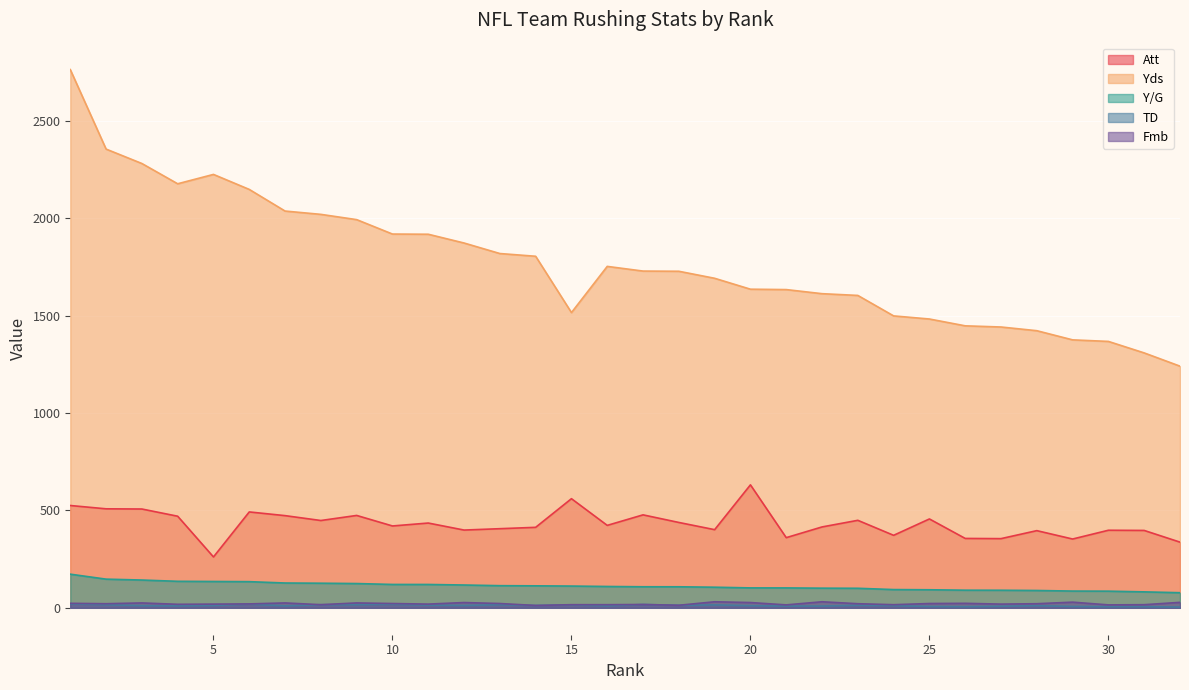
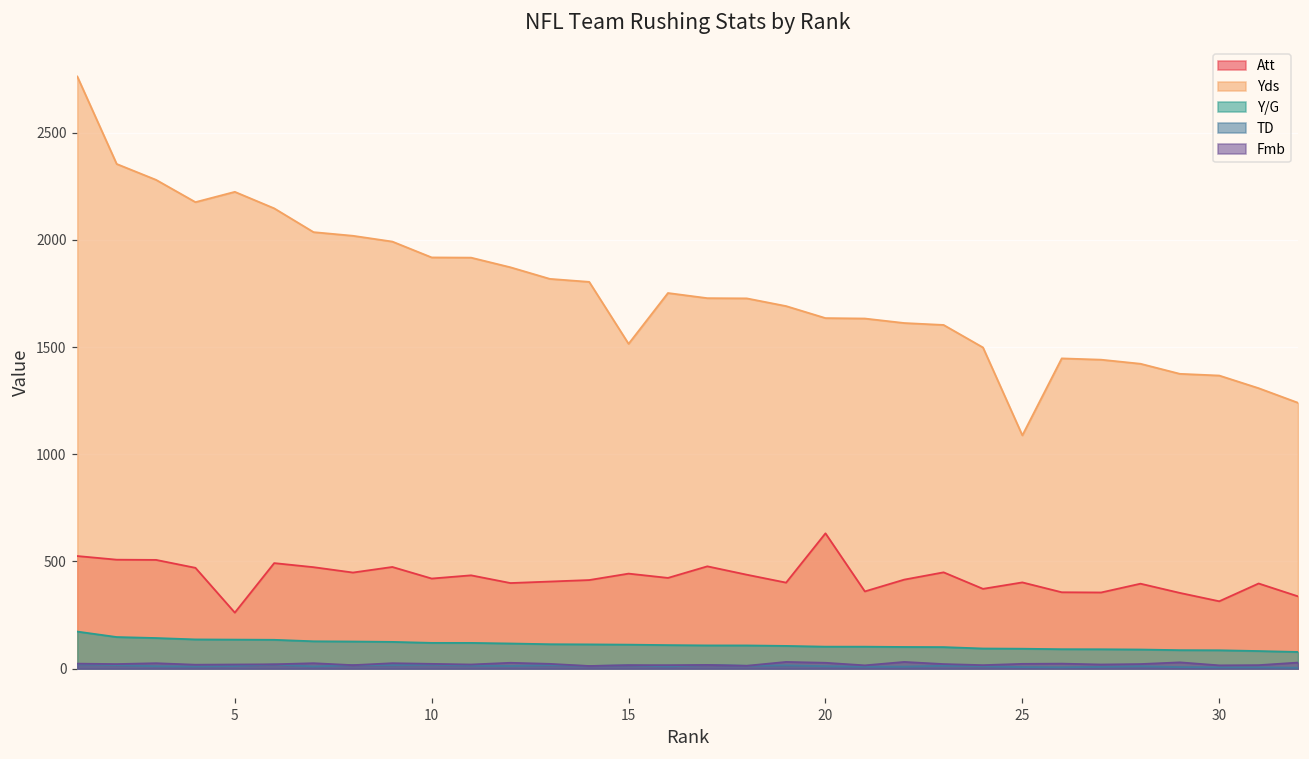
Att, 15: 560 -> 440
Att, 25: 460 -> 400
Yds, 25: 1480 -> 1090
Att, 30: 400 -> 310
